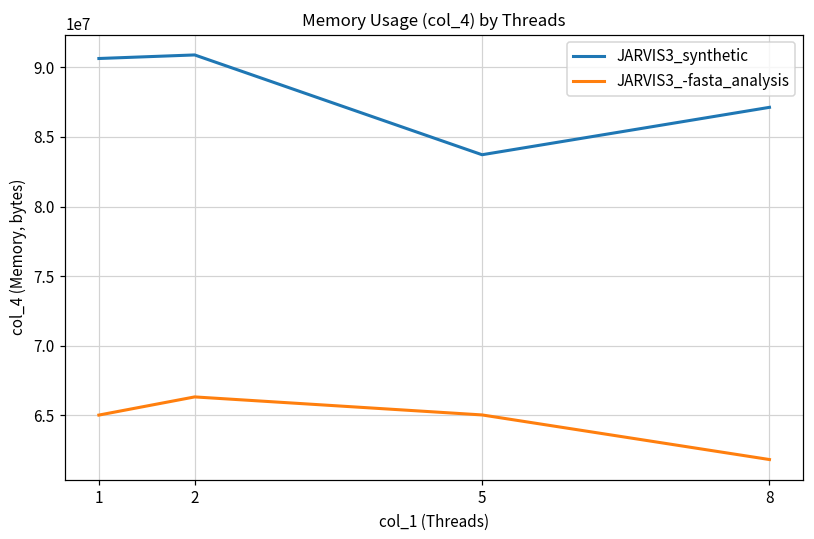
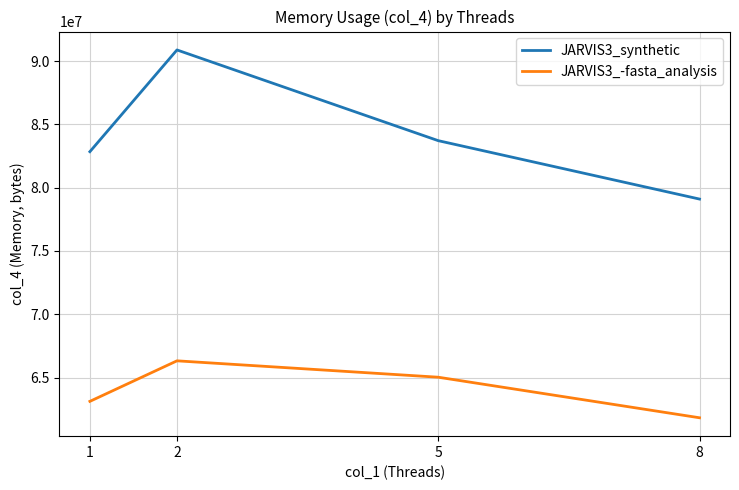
JARVIS3_synthetic, 1: 90600000 -> 82800000
JARVIS3_-fasta_analysis, 1: 65000000 -> 63100000
JARVIS3_synthetic, 8: 87100000 -> 79100000
